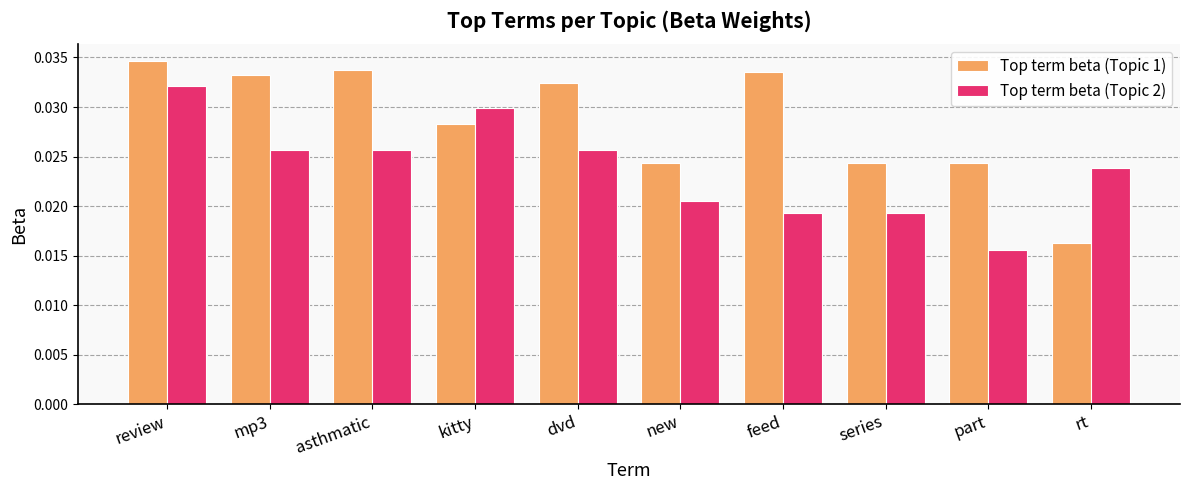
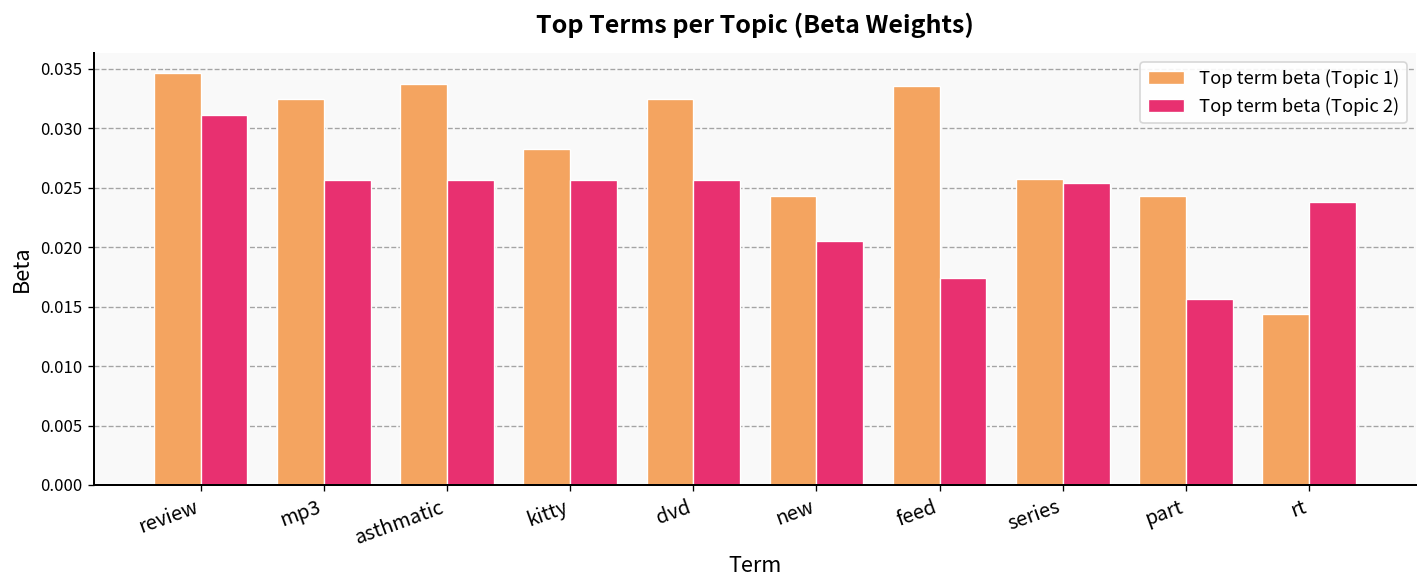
Top term beta (Topic 2), review: 0.032 -> 0.031
Top term beta (Topic 1), mp3: 0.033 -> 0.032
Top term beta (Topic 2), kitty: 0.030 -> 0.026
Top term beta (Topic 2), feed: 0.019 -> 0.017
Top term beta (Topic 1), series: 0.024 -> 0.026
Top term beta (Topic 2), series: 0.019 -> 0.025
Top term beta (Topic 1), rt: 0.016 -> 0.014
